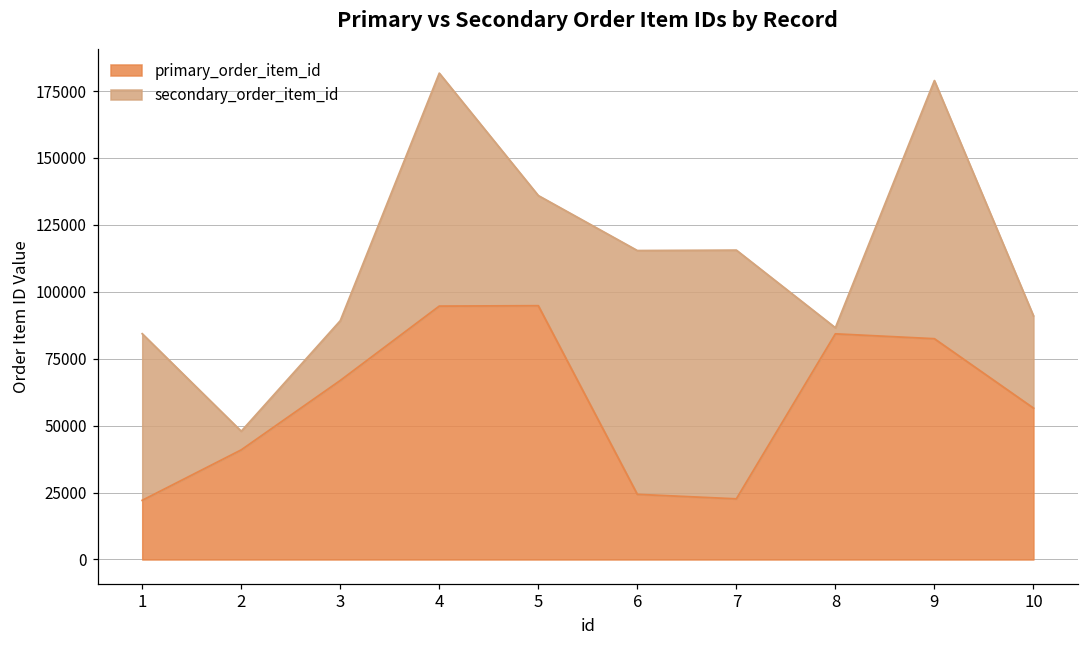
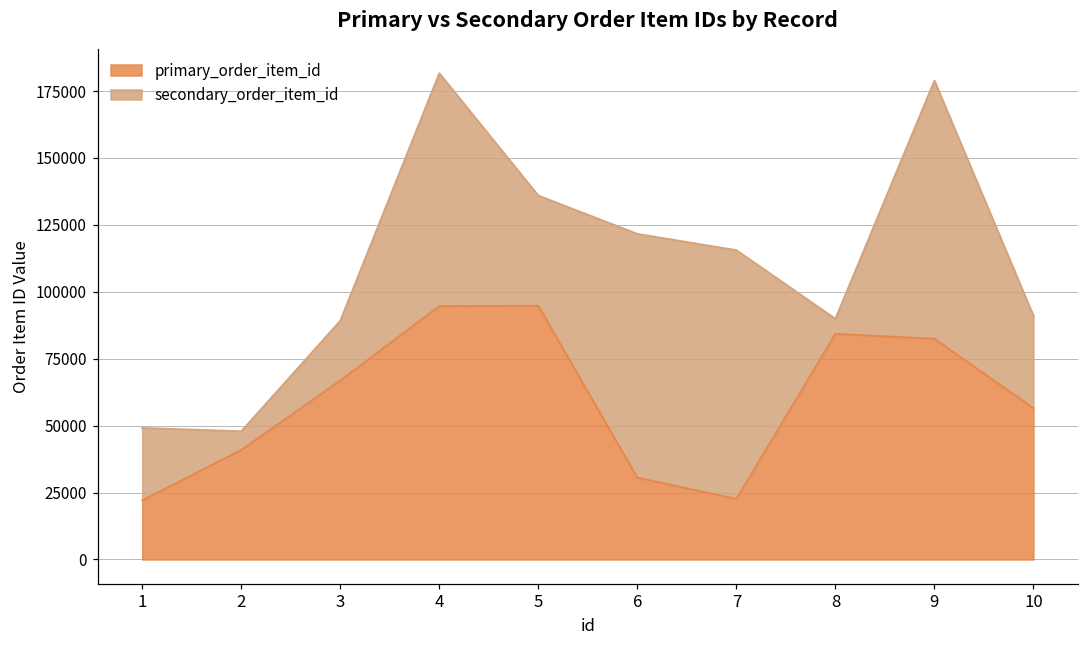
secondary_order_item_id, 1: 62000 -> 27000
primary_order_item_id, 6: 24000 -> 31000
secondary_order_item_id, 8: 2000 -> 6000
